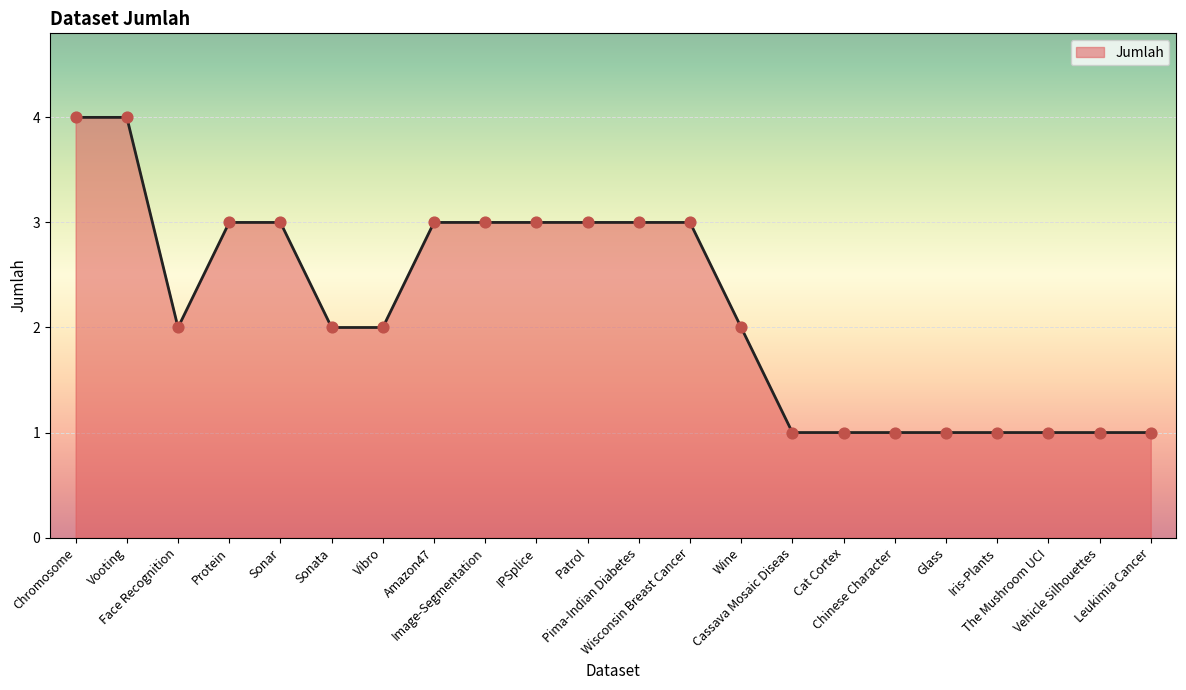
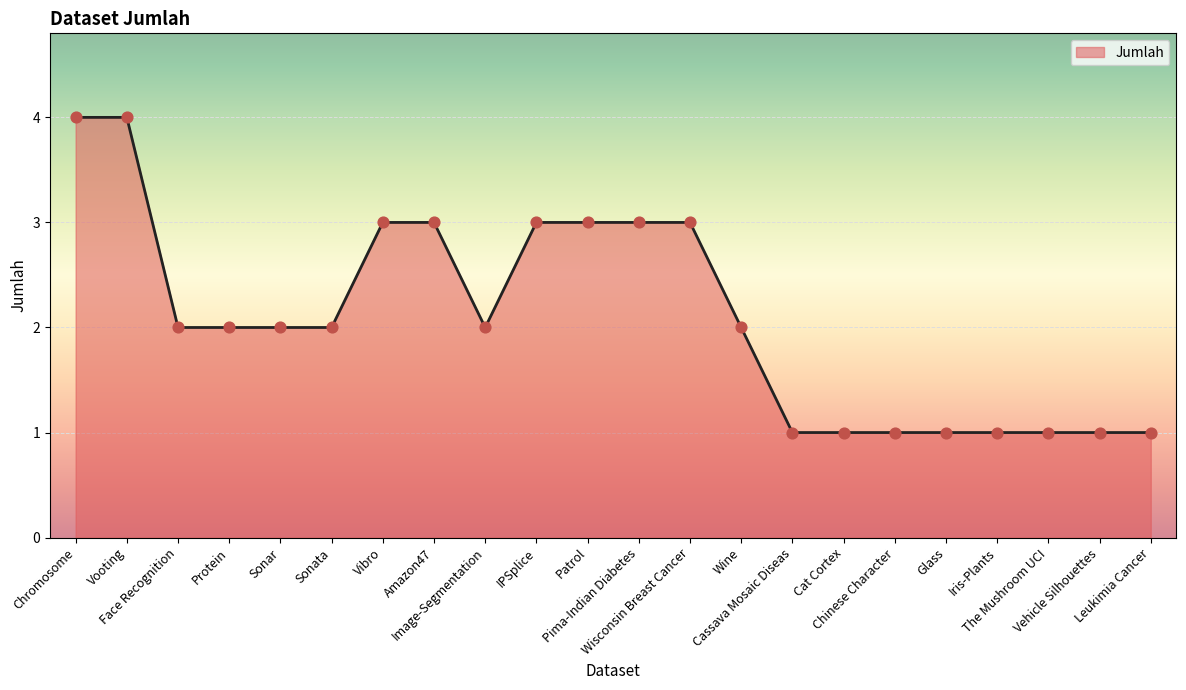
Protein: 3 -> 2
Sonar: 3 -> 2
Vibro: 2 -> 3
Image-Segmentation: 3 -> 2
